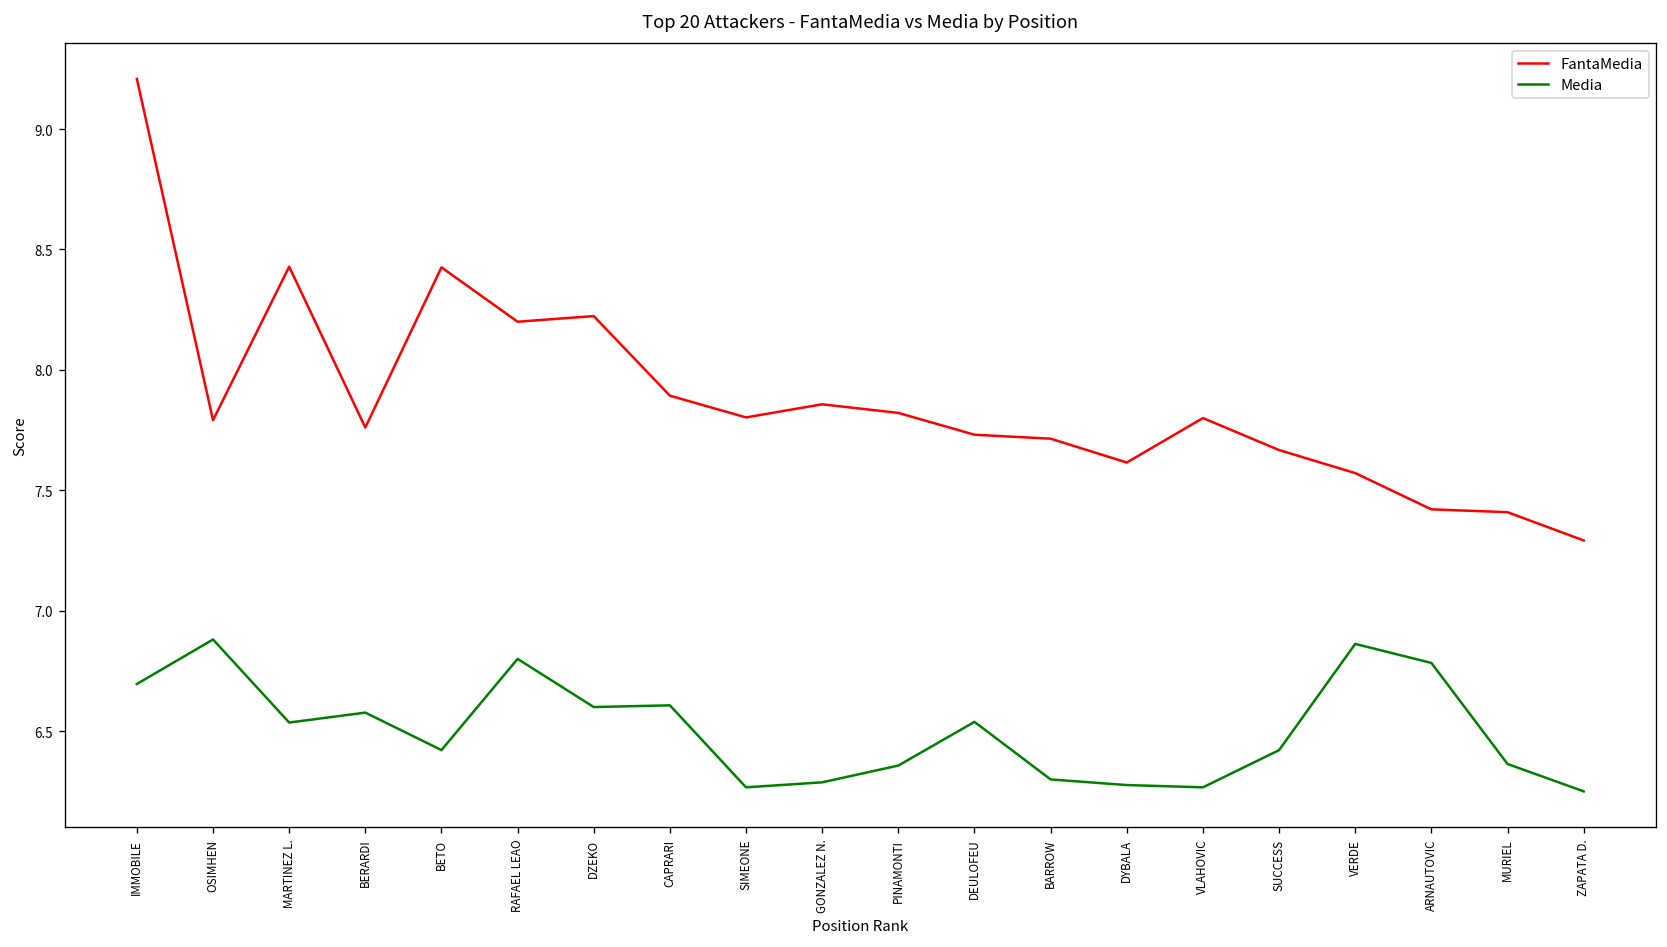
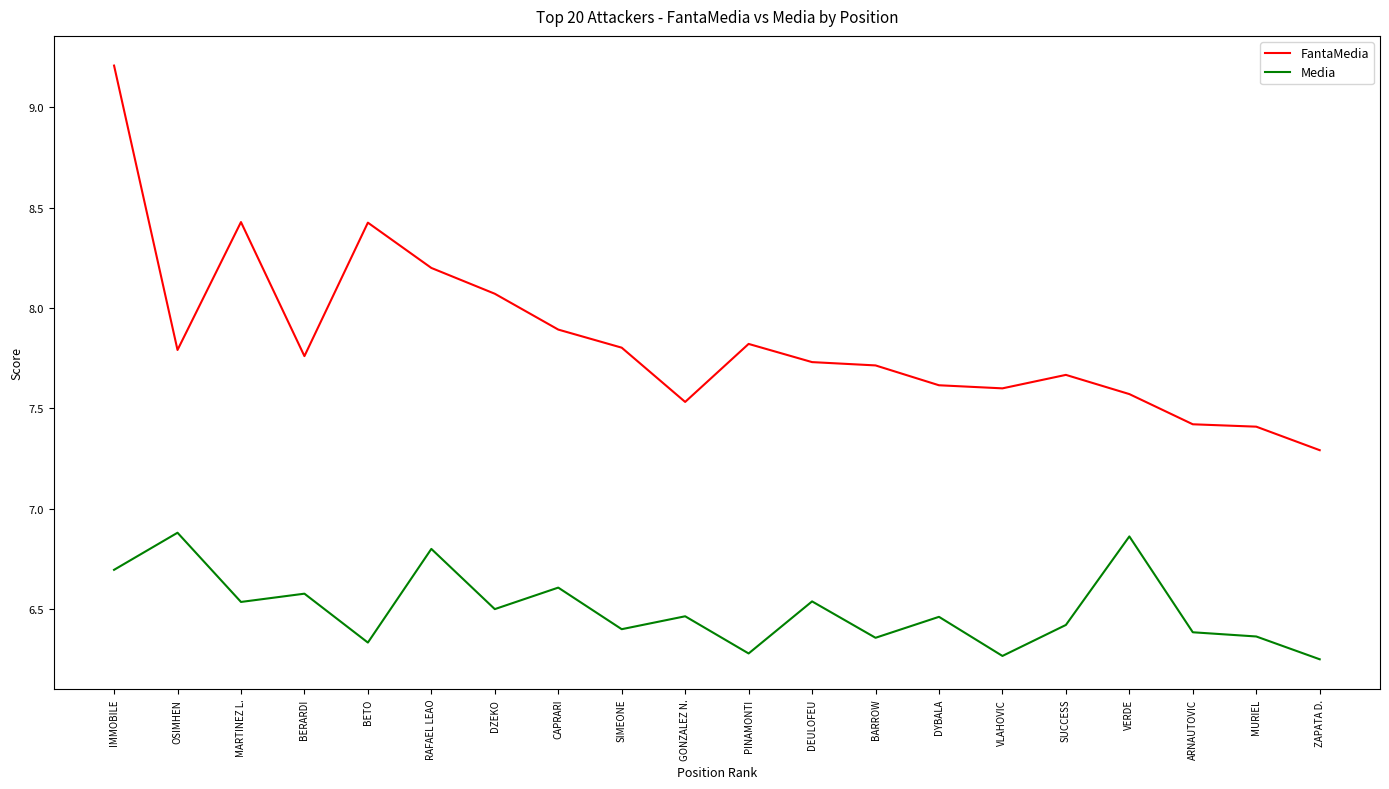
Media, BETO: 6.42 -> 6.33
FantaMedia, DZEKO: 8.22 -> 8.07
Media, DZEKO: 6.6 -> 6.5
Media, SIMEONE: 6.27 -> 6.40
FantaMedia, GONZALEZ N.: 7.86 -> 7.53
Media, GONZALEZ N.: 6.29 -> 6.46
Media, PINAMONTI: 6.36 -> 6.28
Media, BARROW: 6.30 -> 6.36
Media, DYBALA: 6.28 -> 6.46
FantaMedia, VLAHOVIC: 7.8 -> 7.6
Media, ARNAUTOVIC: 6.78 -> 6.38
